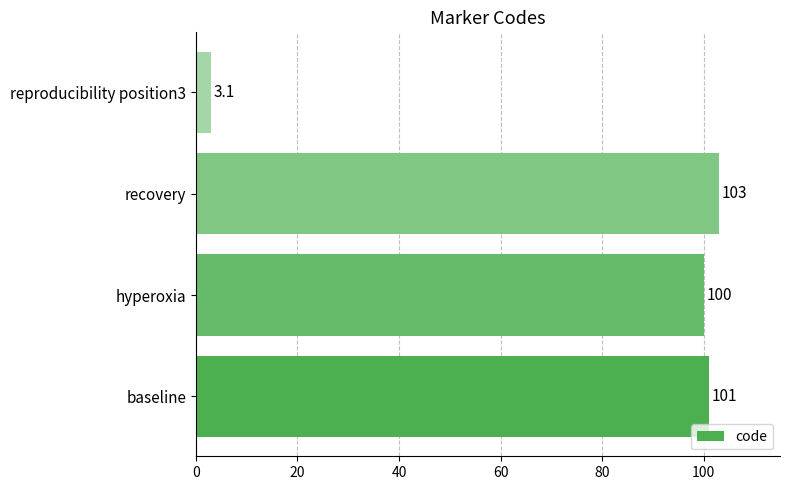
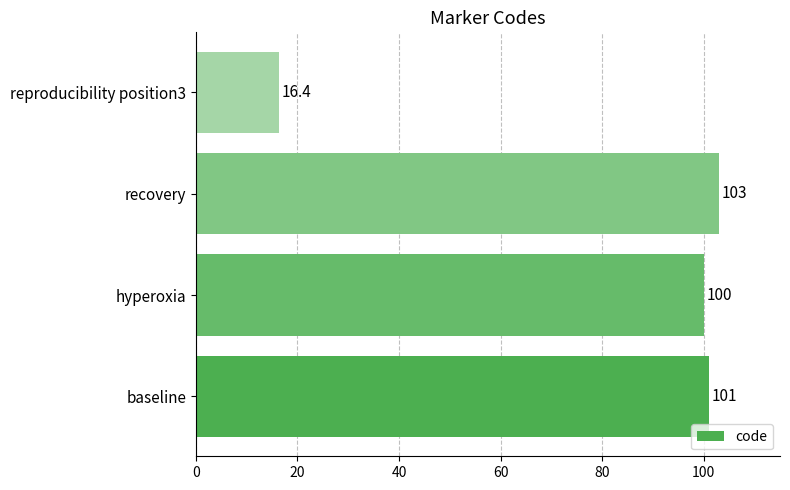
reproducibility position3: 3.1 -> 16.4
